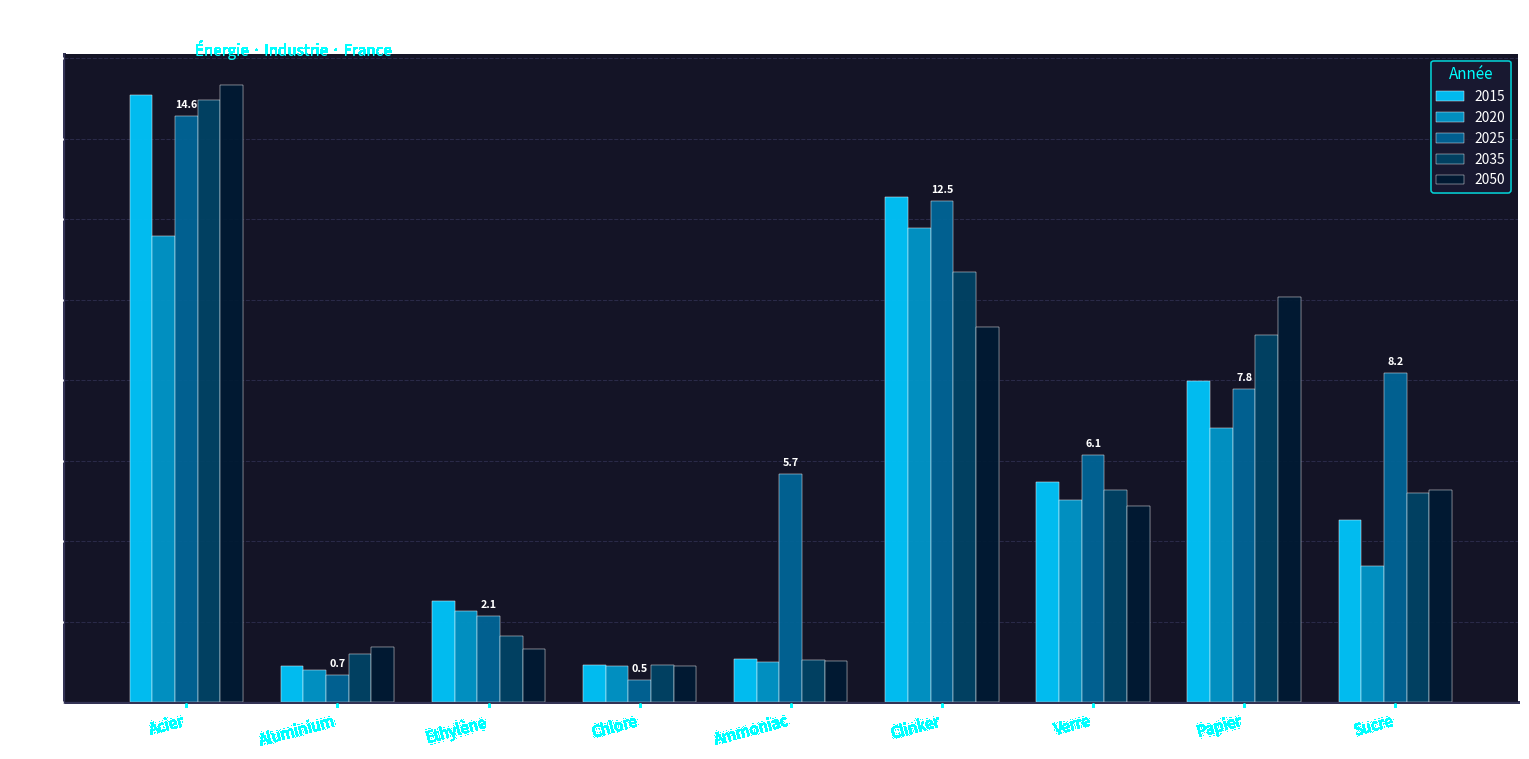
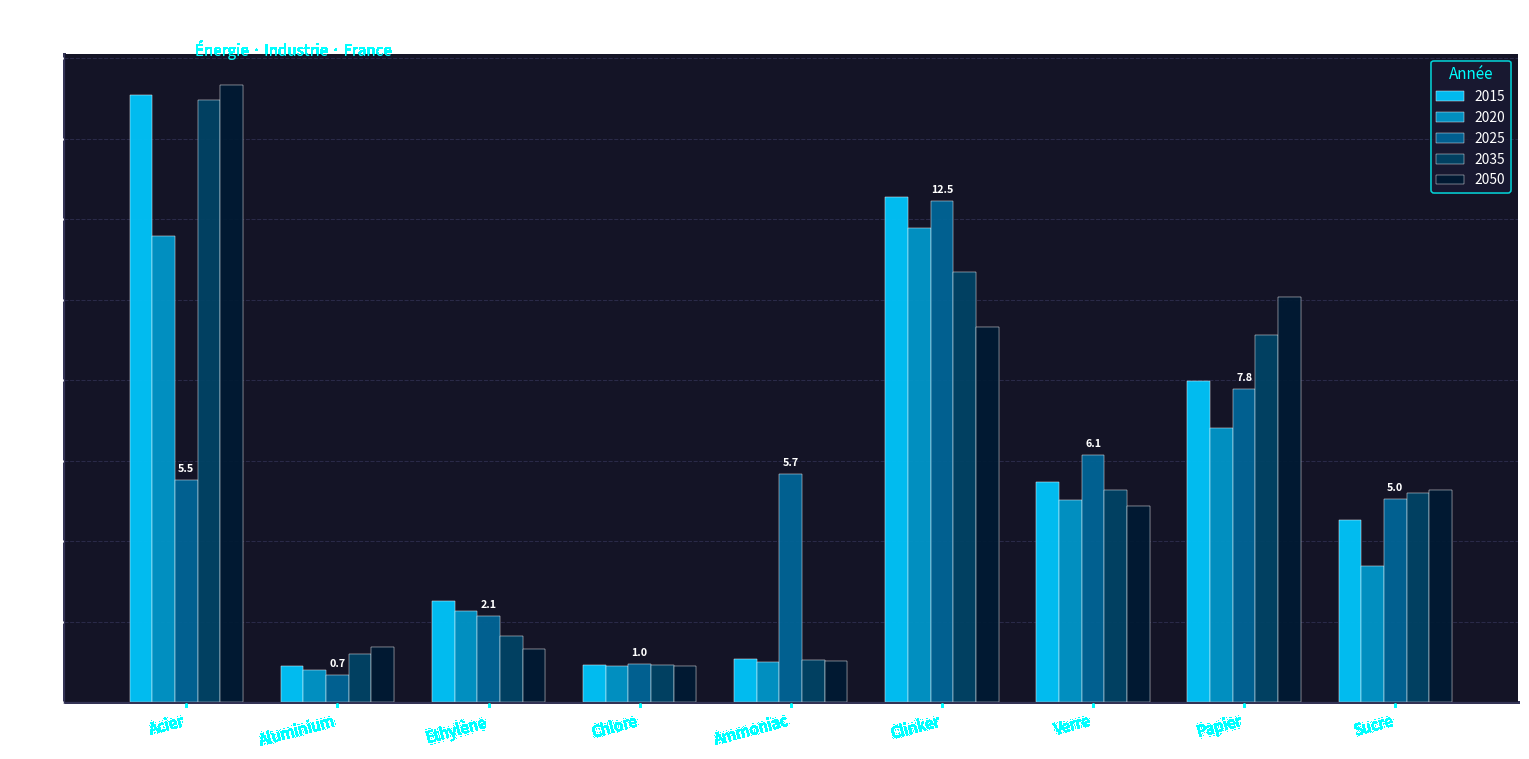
2025, Acier: 14.6 -> 5.5
2025, Chlore: 0.5 -> 1.0
2025, Sucre: 8.2 -> 5.0
